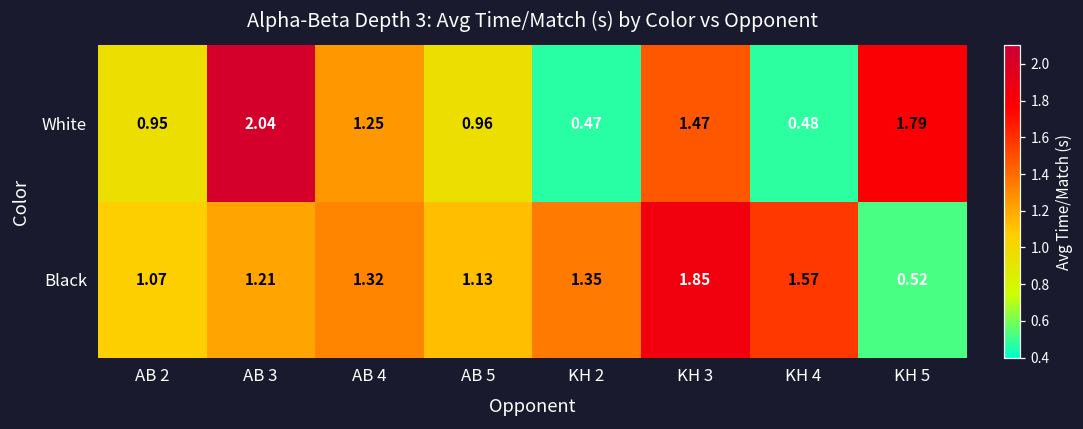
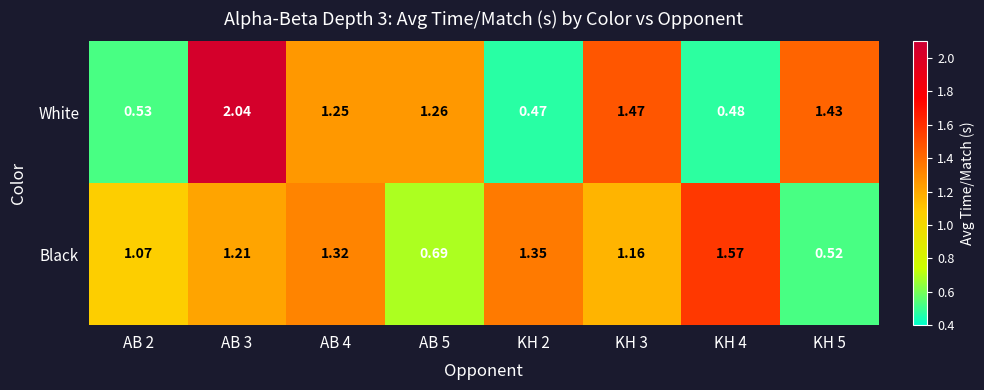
White, AB 2: 0.95 -> 0.53
White, AB 5: 0.96 -> 1.26
White, KH 5: 1.79 -> 1.43
Black, AB 5: 1.13 -> 0.69
Black, KH 3: 1.85 -> 1.16
